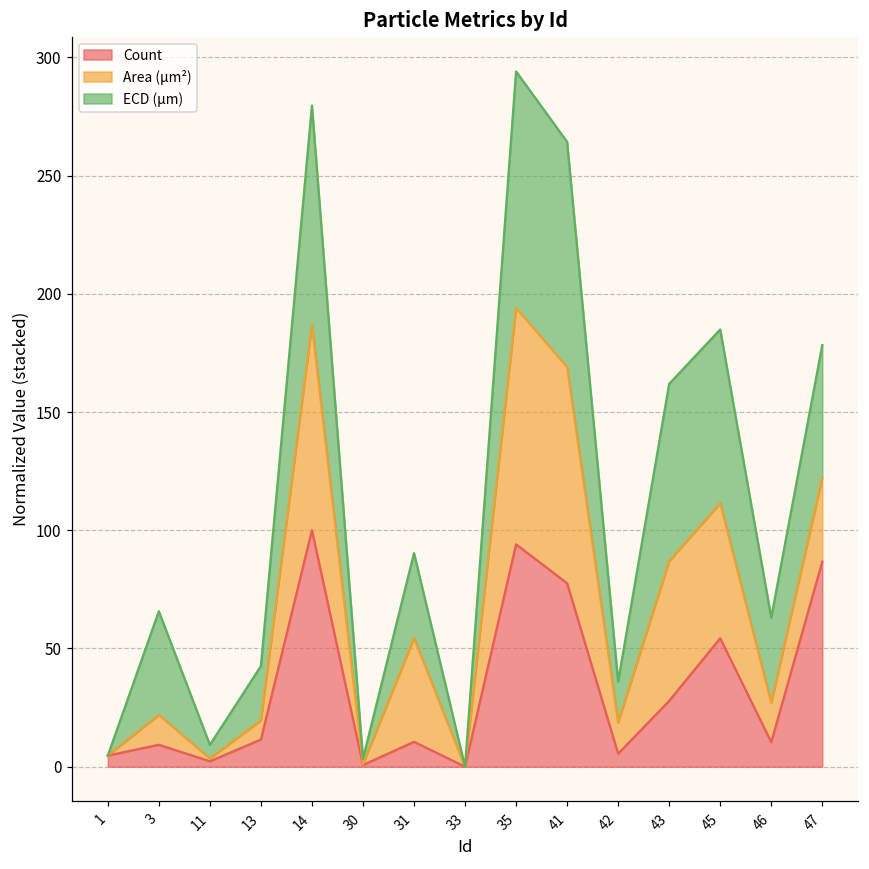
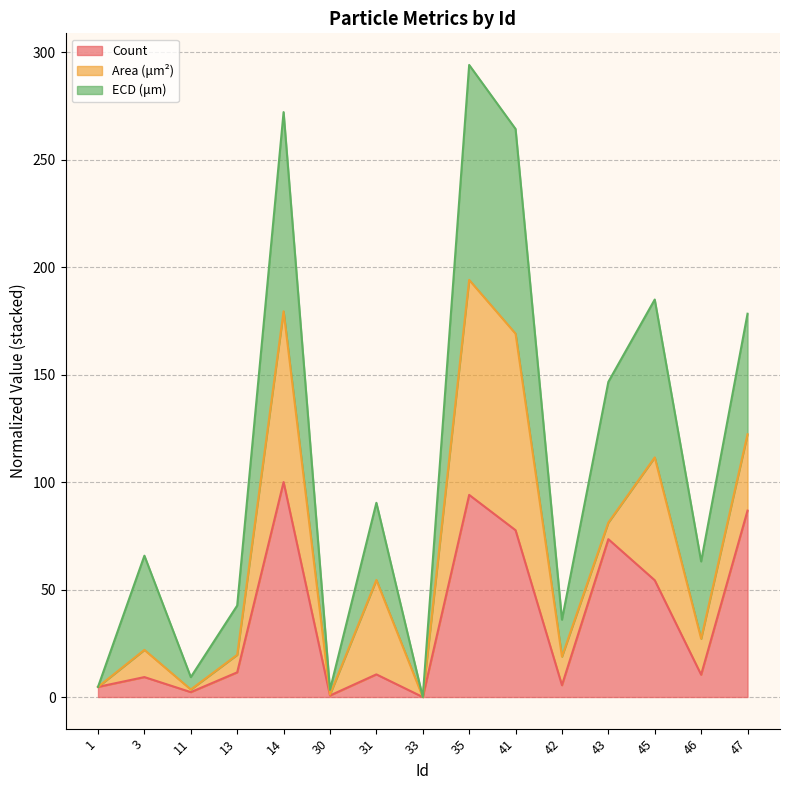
Area (μm²), 14: 87 -> 79
Count, 43: 28 -> 73
Area (μm²), 43: 59 -> 8
ECD (μm), 43: 75 -> 65
